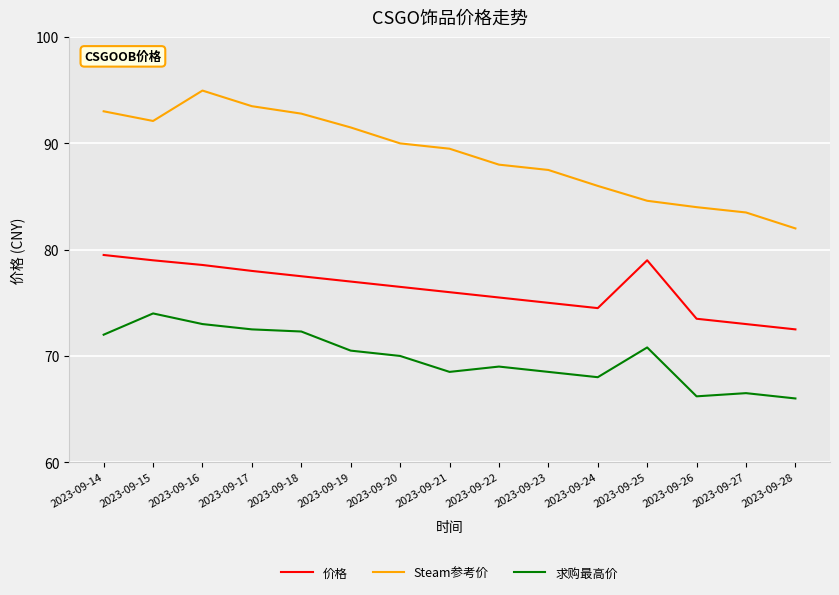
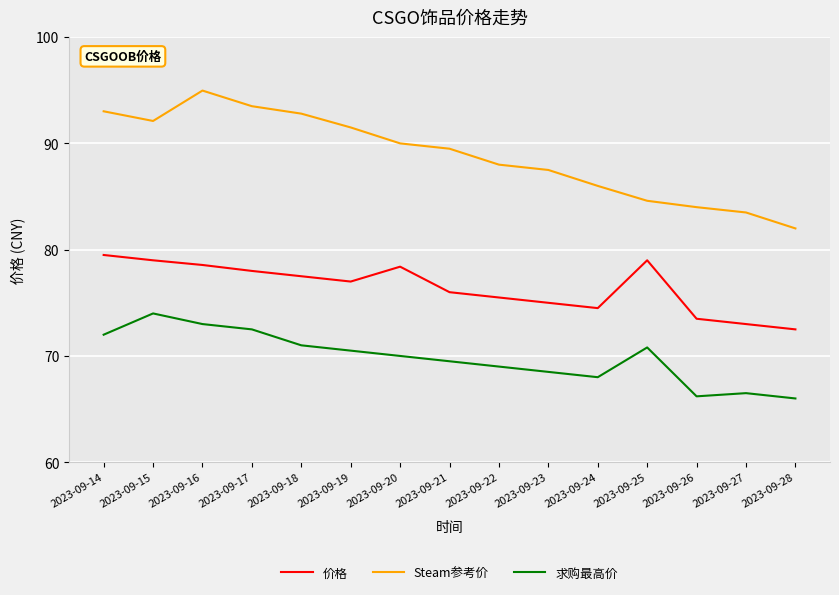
求购最高价, 2023-09-18: 72.3 -> 71.0
价格, 2023-09-20: 76.5 -> 78.4
求购最高价, 2023-09-21: 68.5 -> 69.5
